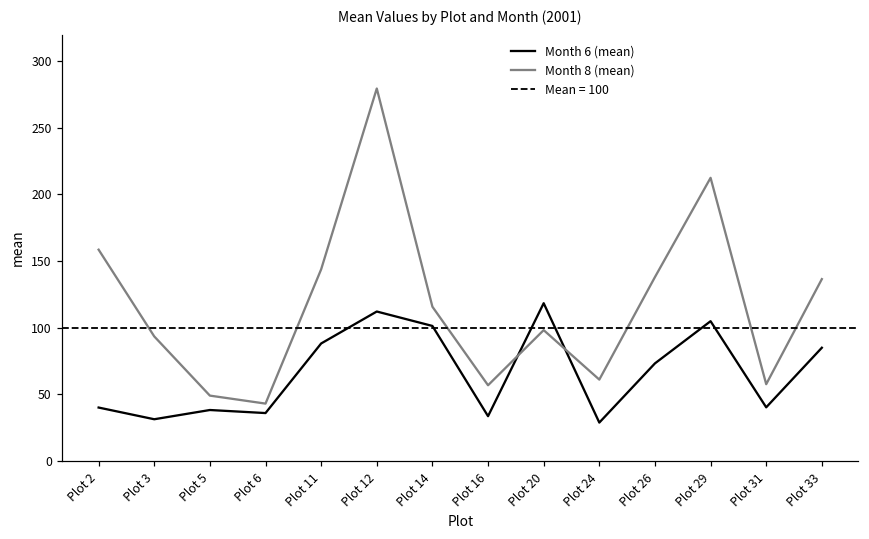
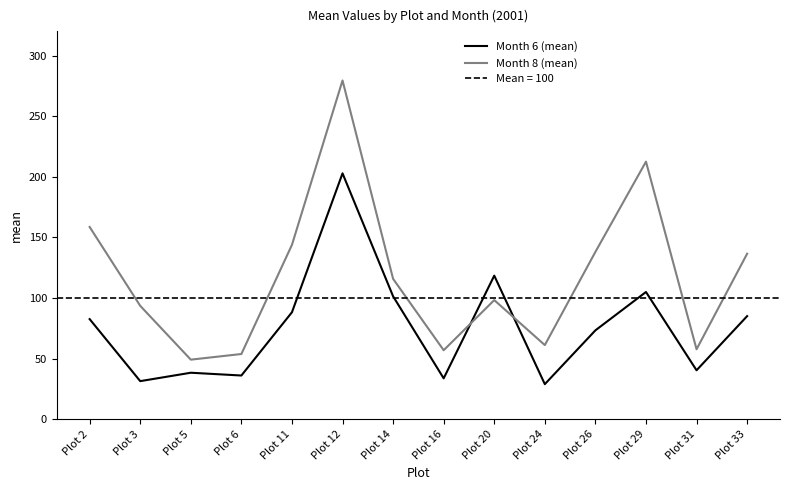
Month 6 (mean), Plot 2: 40 -> 83
Month 8 (mean), Plot 6: 43 -> 54
Month 6 (mean), Plot 12: 112 -> 203
